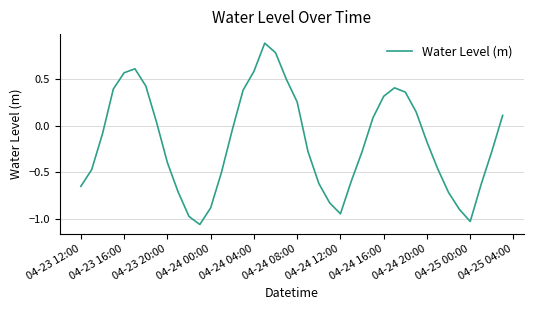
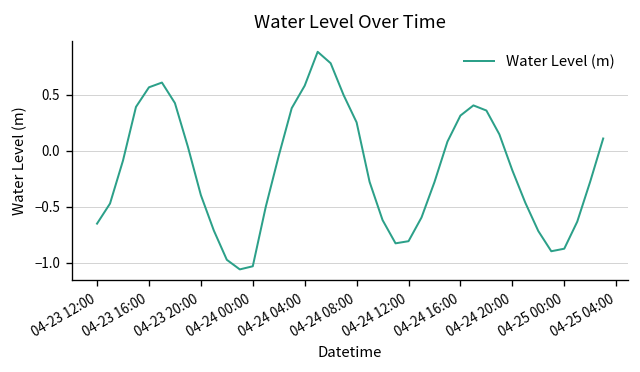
04-24 00:00: -0.9 -> -1.0
04-24 12:00: -0.9 -> -0.8
04-25 00:00: -1.0 -> -0.9
